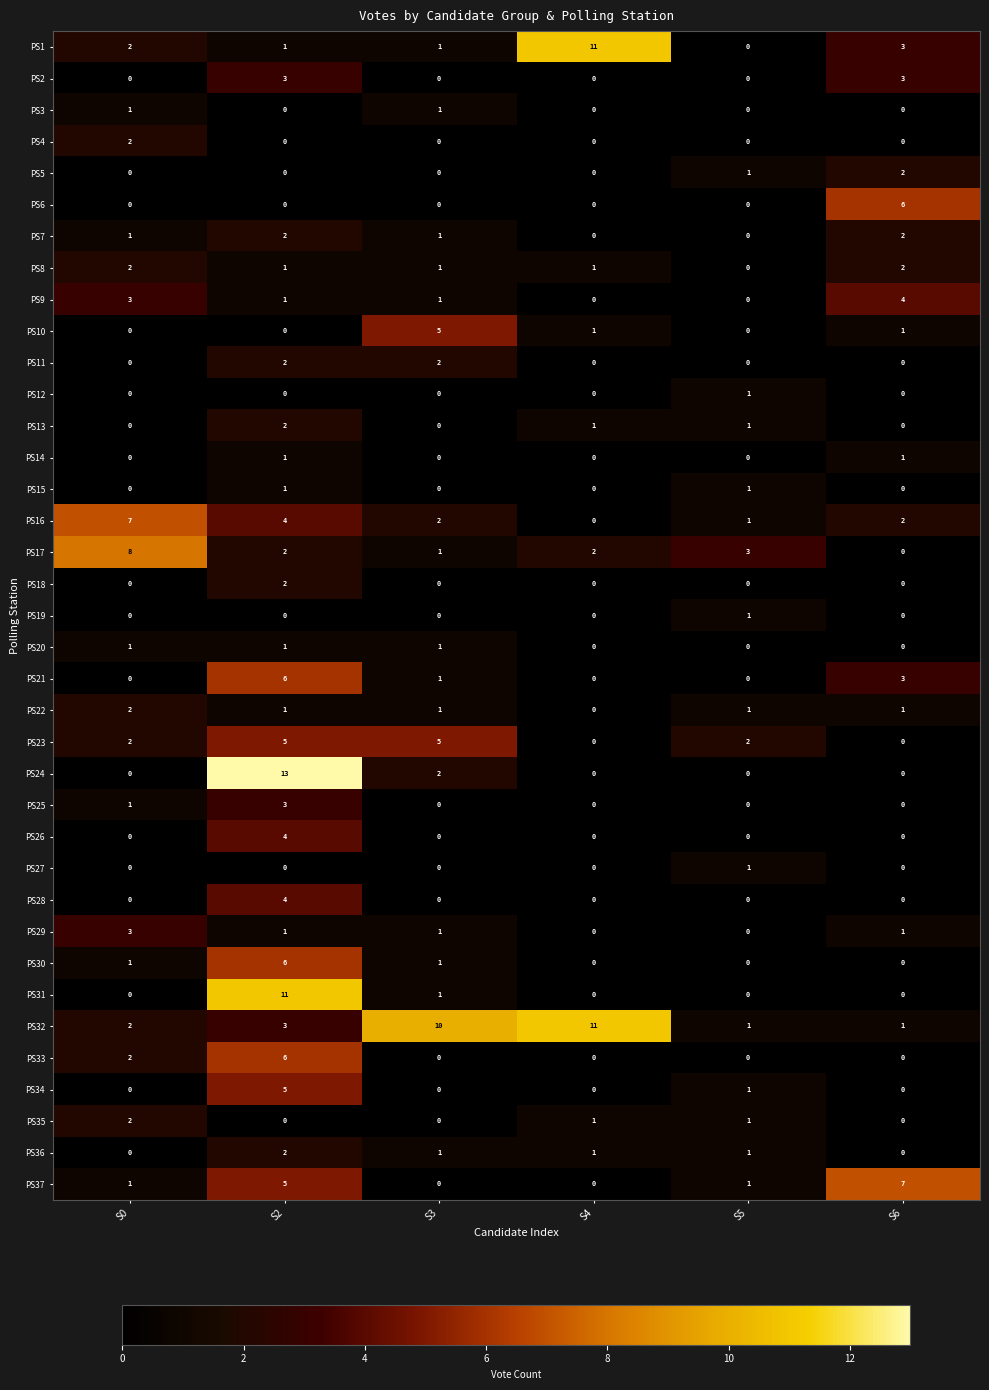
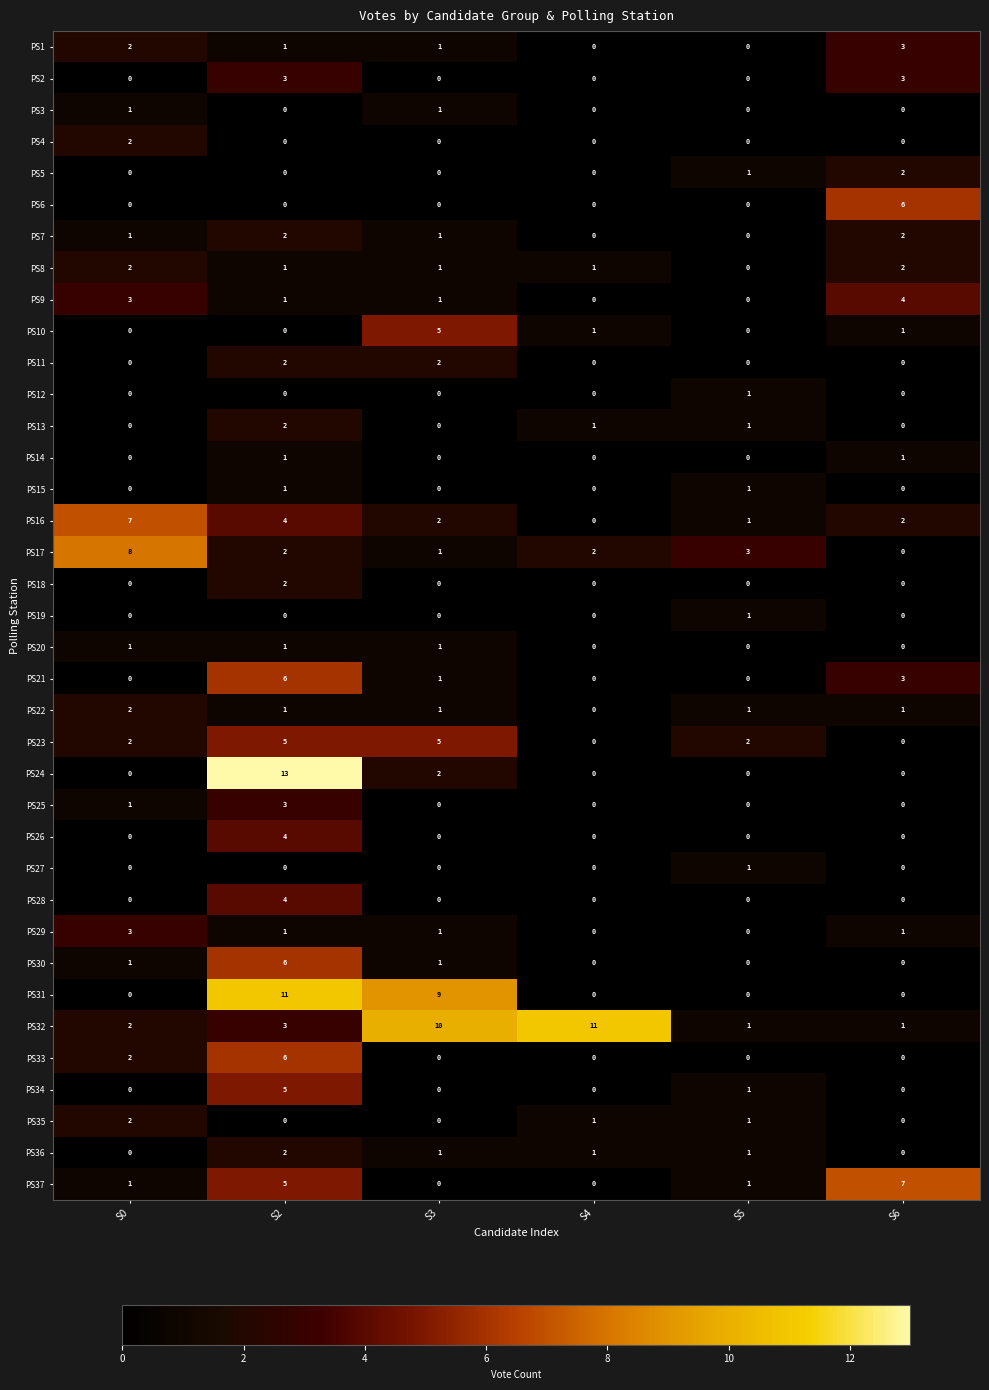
PS1, S4: 11 -> 0
PS31, S3: 1 -> 9
